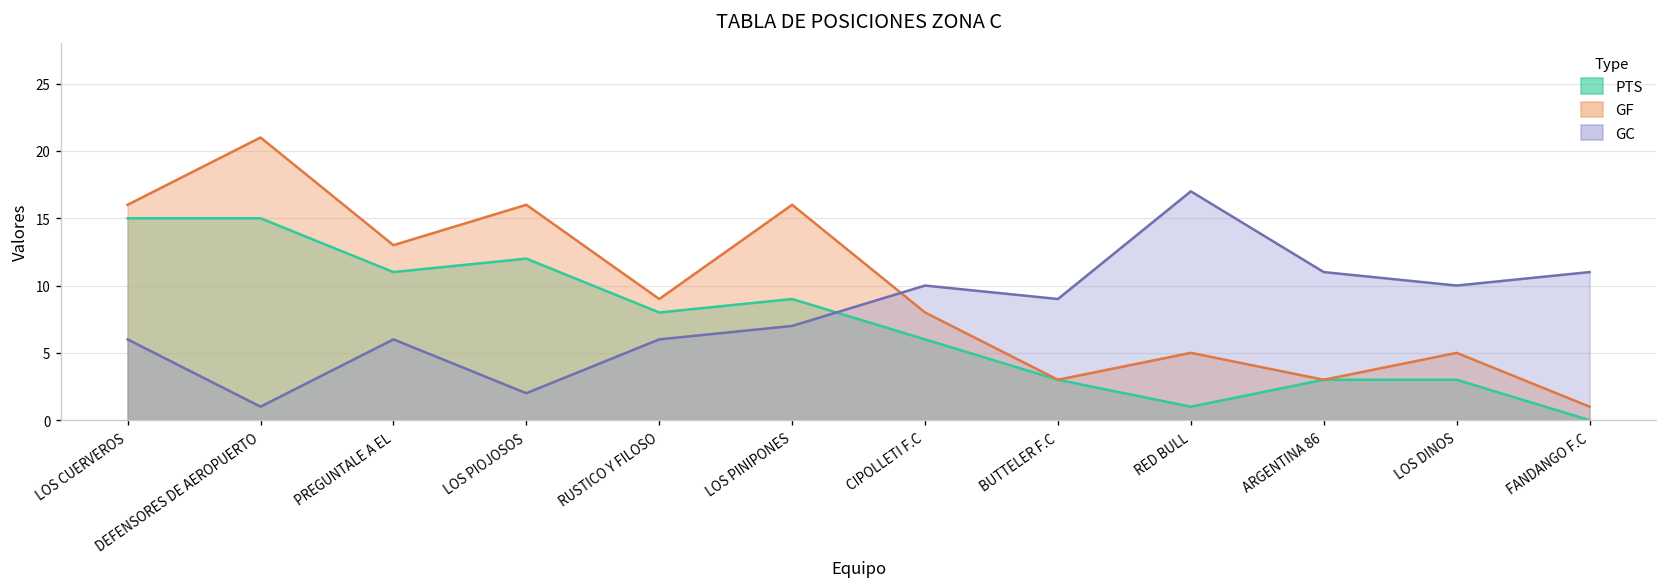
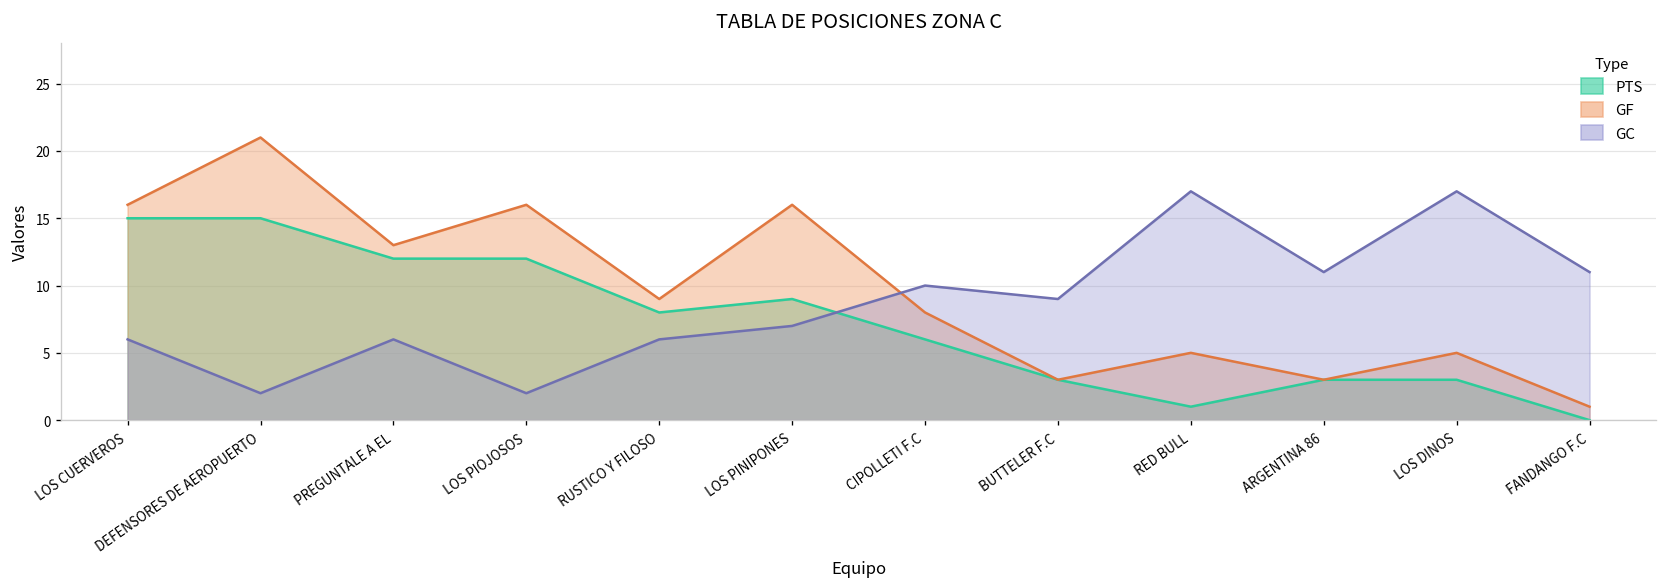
GC, DEFENSORES DE AEROPUERTO: 1 -> 2
PTS, PREGUNTALE A EL: 11 -> 12
GC, LOS DINOS: 10 -> 17
